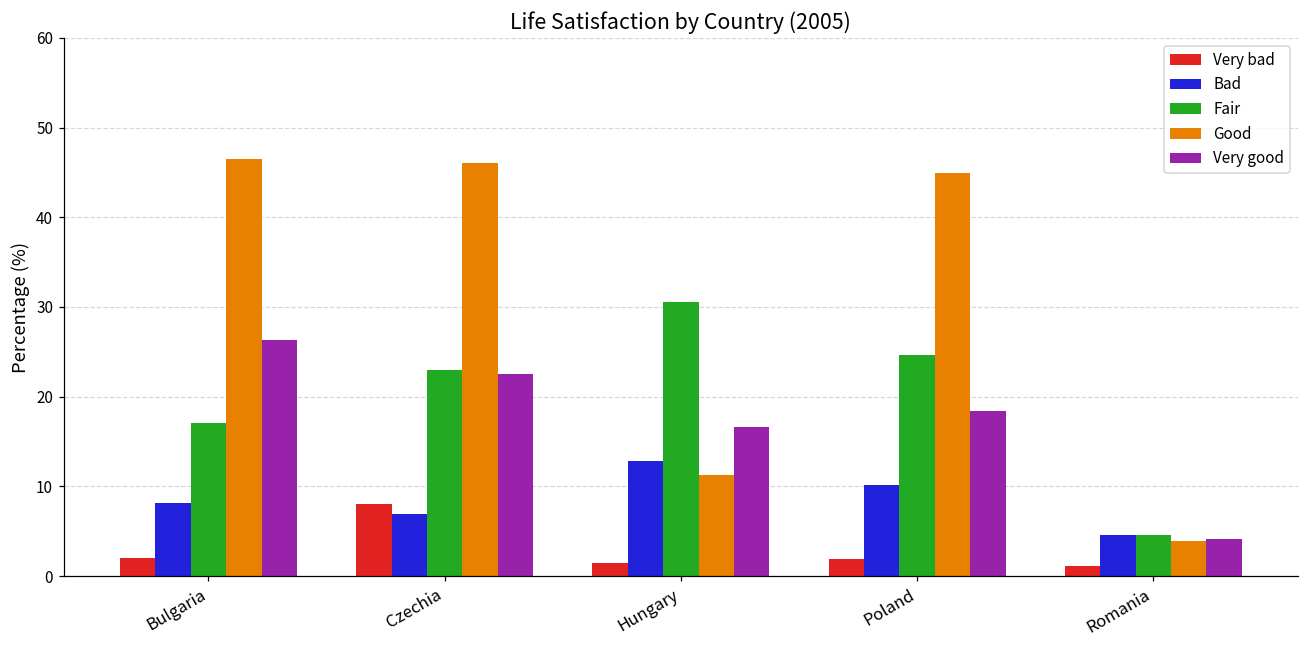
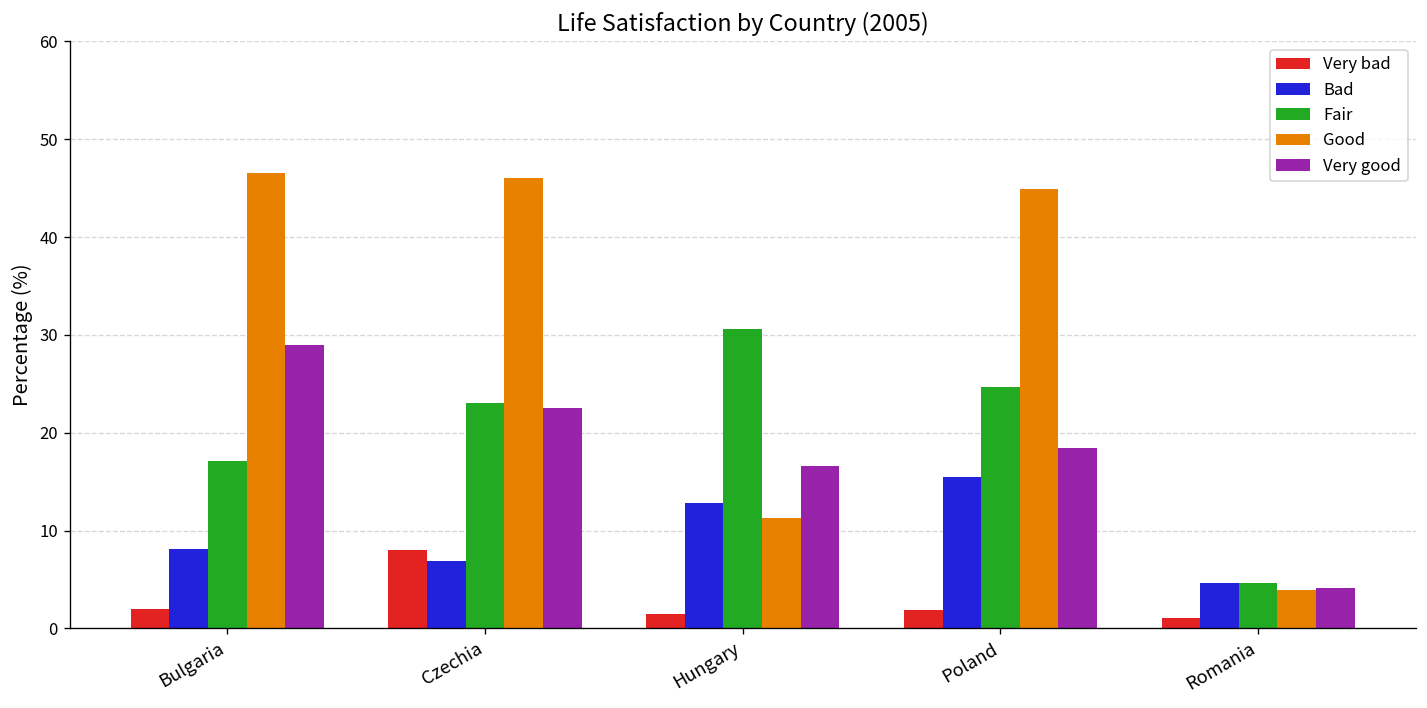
Very good, Bulgaria: 26 -> 29
Bad, Poland: 10 -> 16
